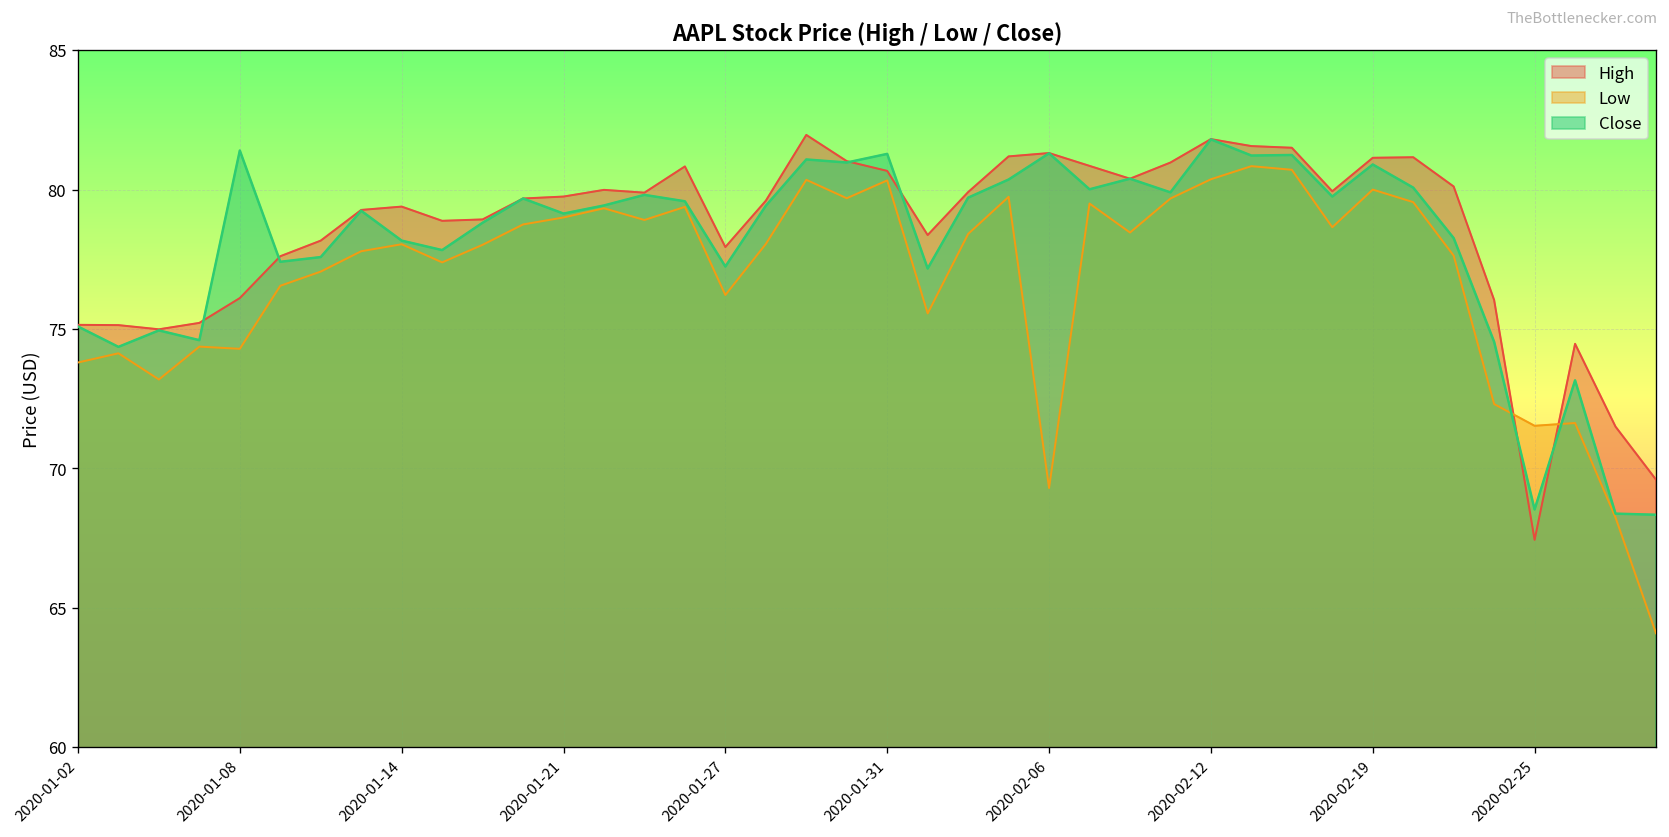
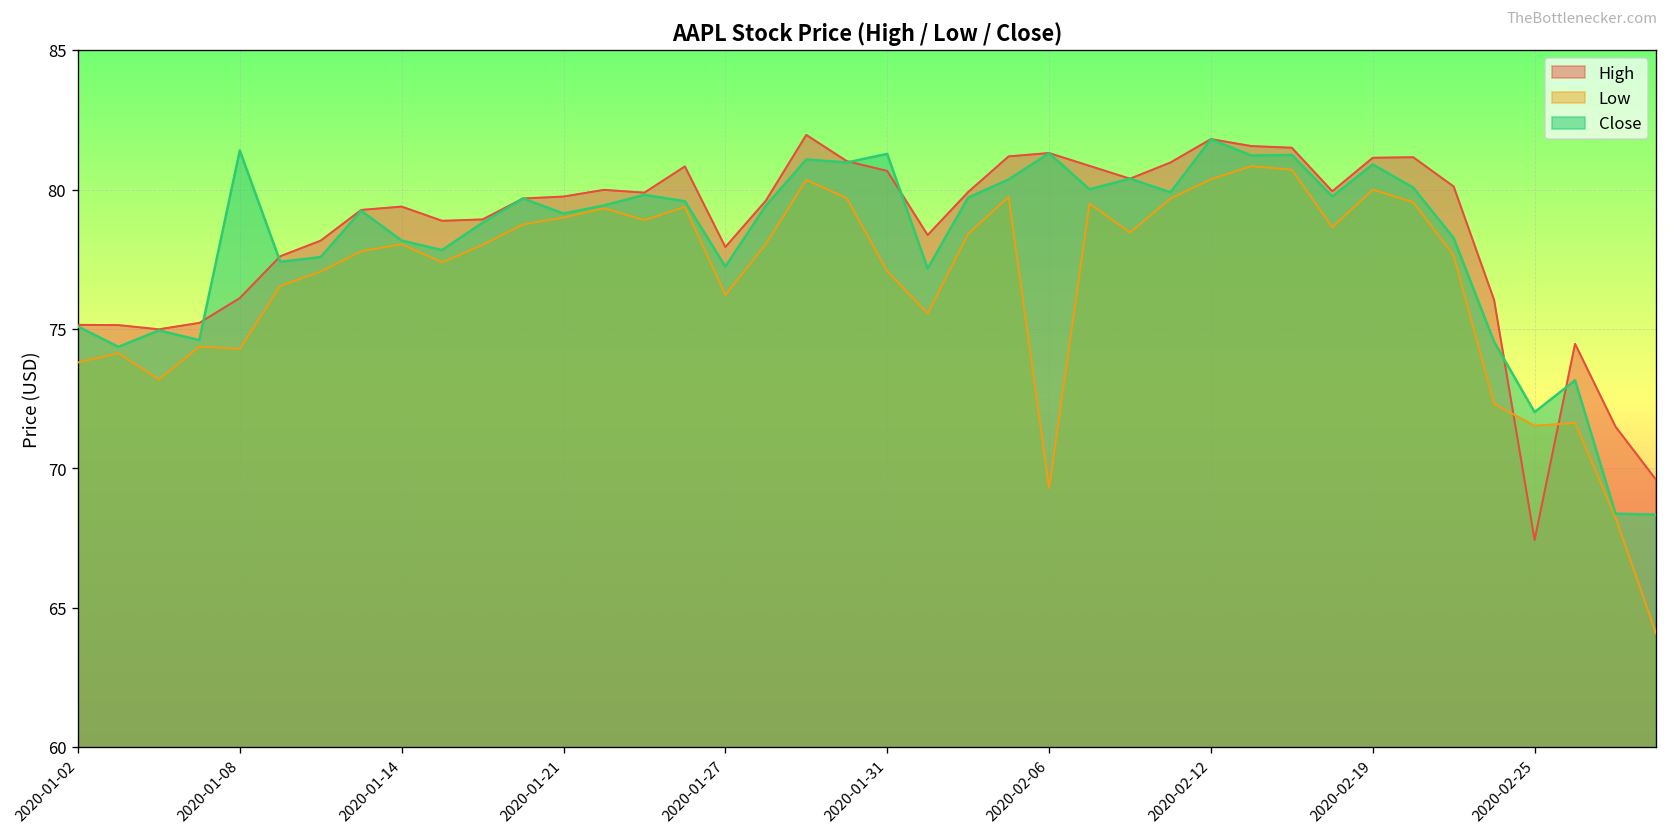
Low, 2020-01-31: 80.3 -> 77.1
Close, 2020-02-25: 68.5 -> 72.0
